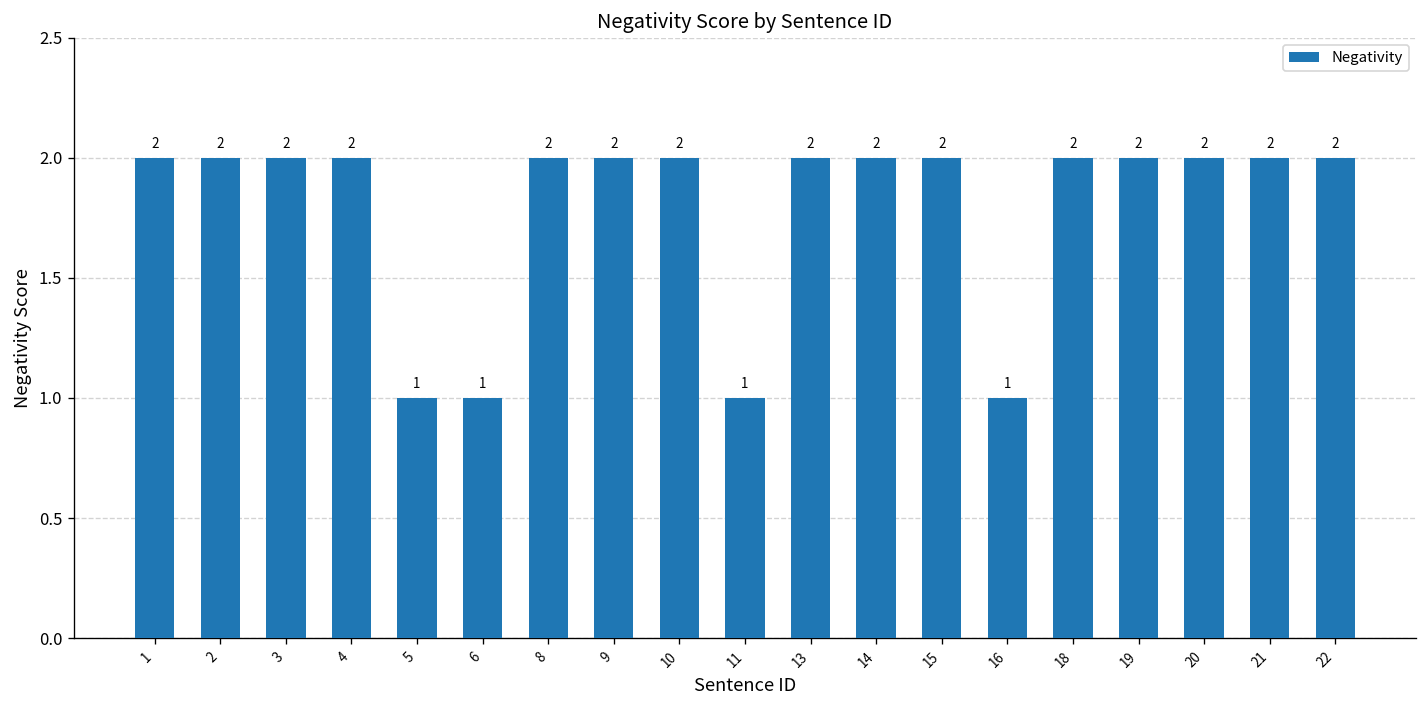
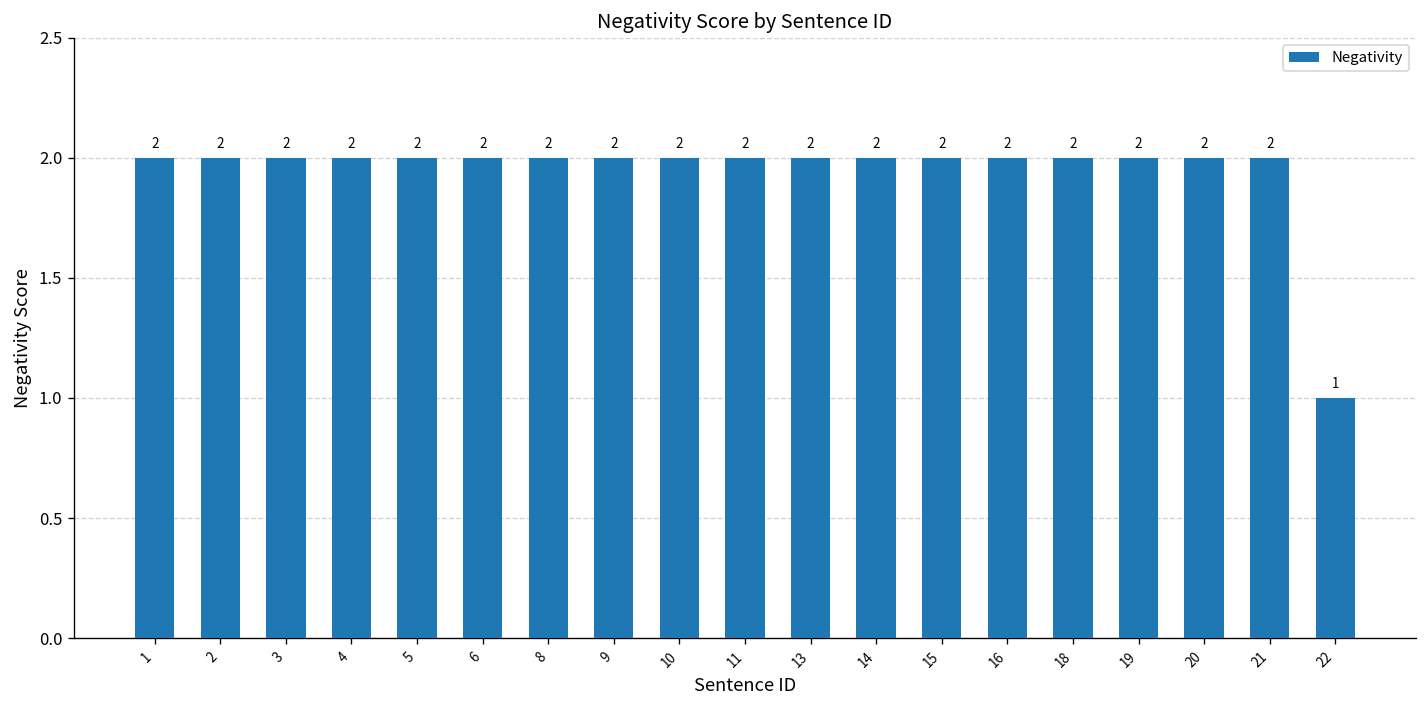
5: 1 -> 2
6: 1 -> 2
11: 1 -> 2
16: 1 -> 2
22: 2 -> 1
